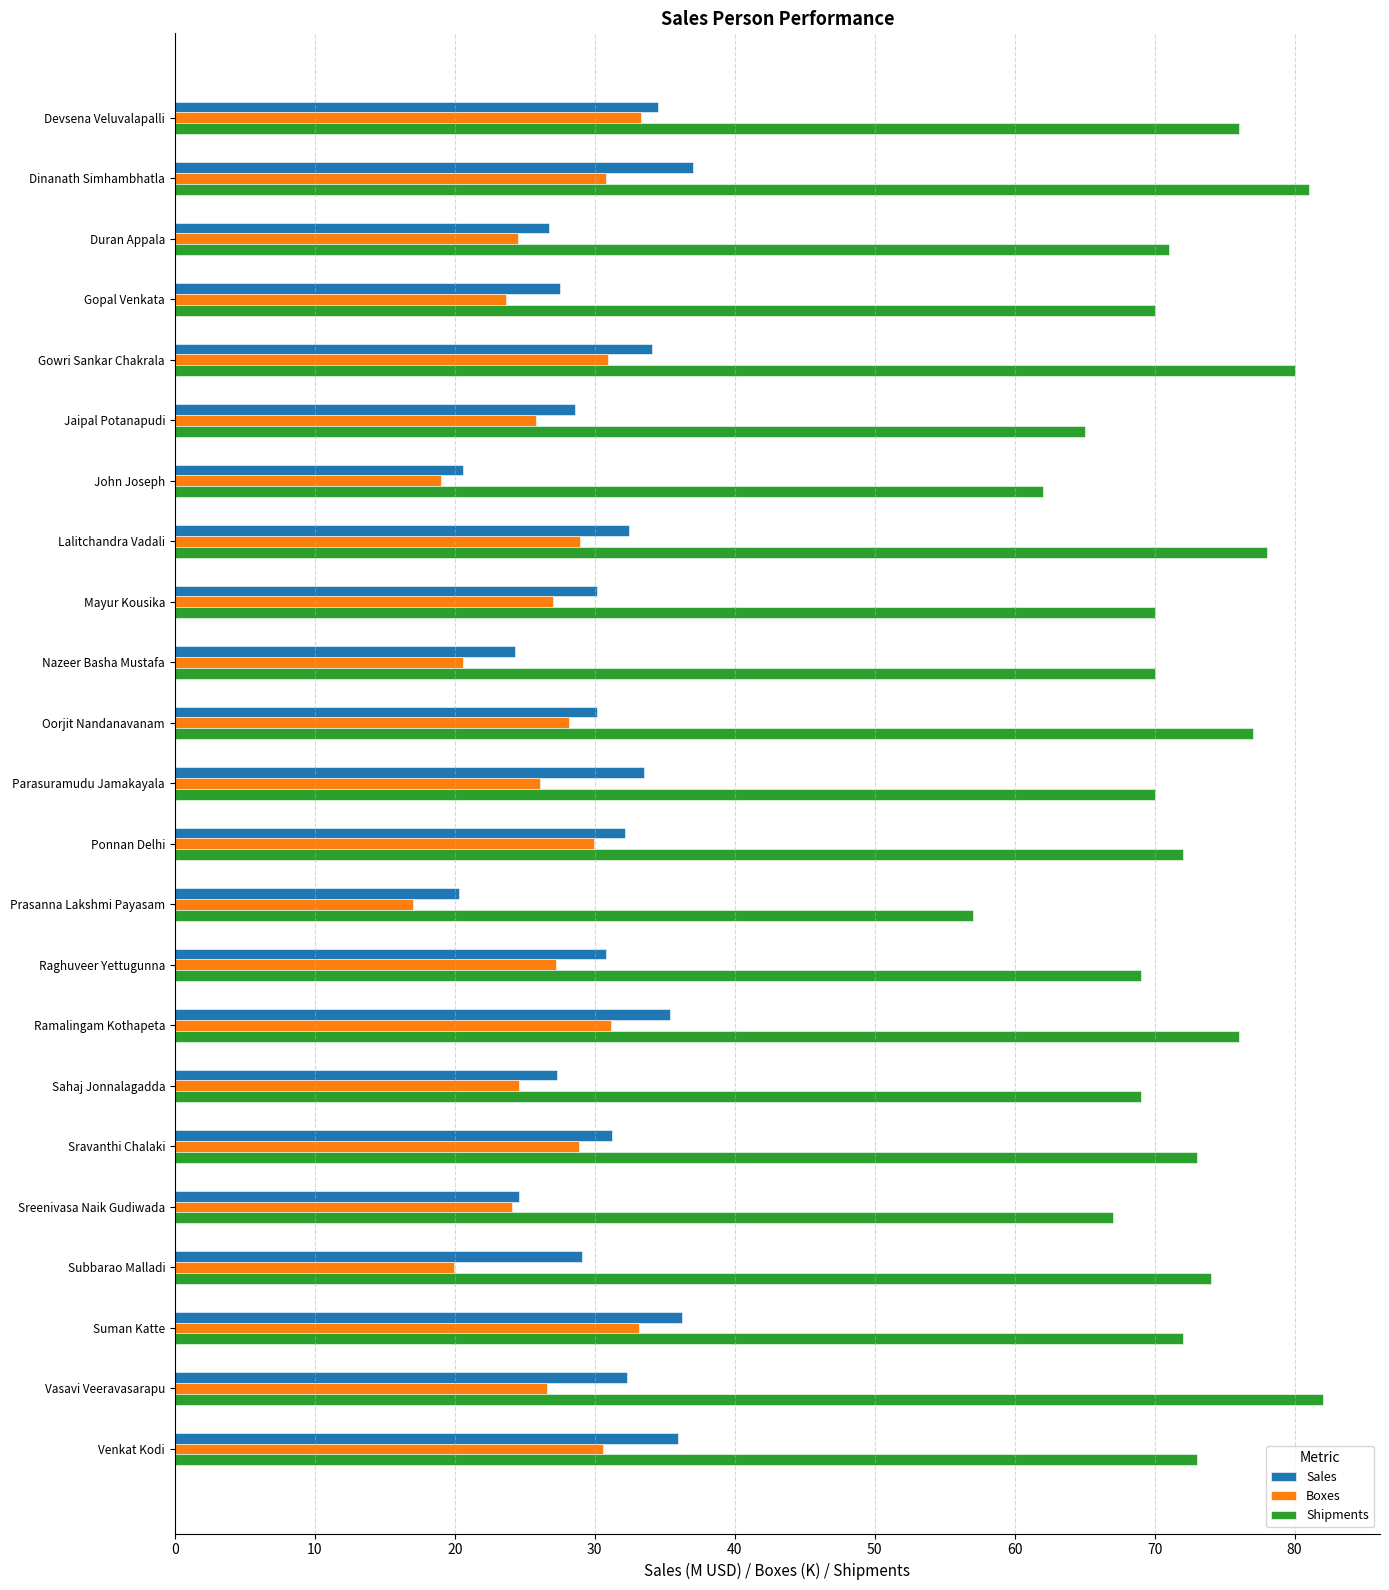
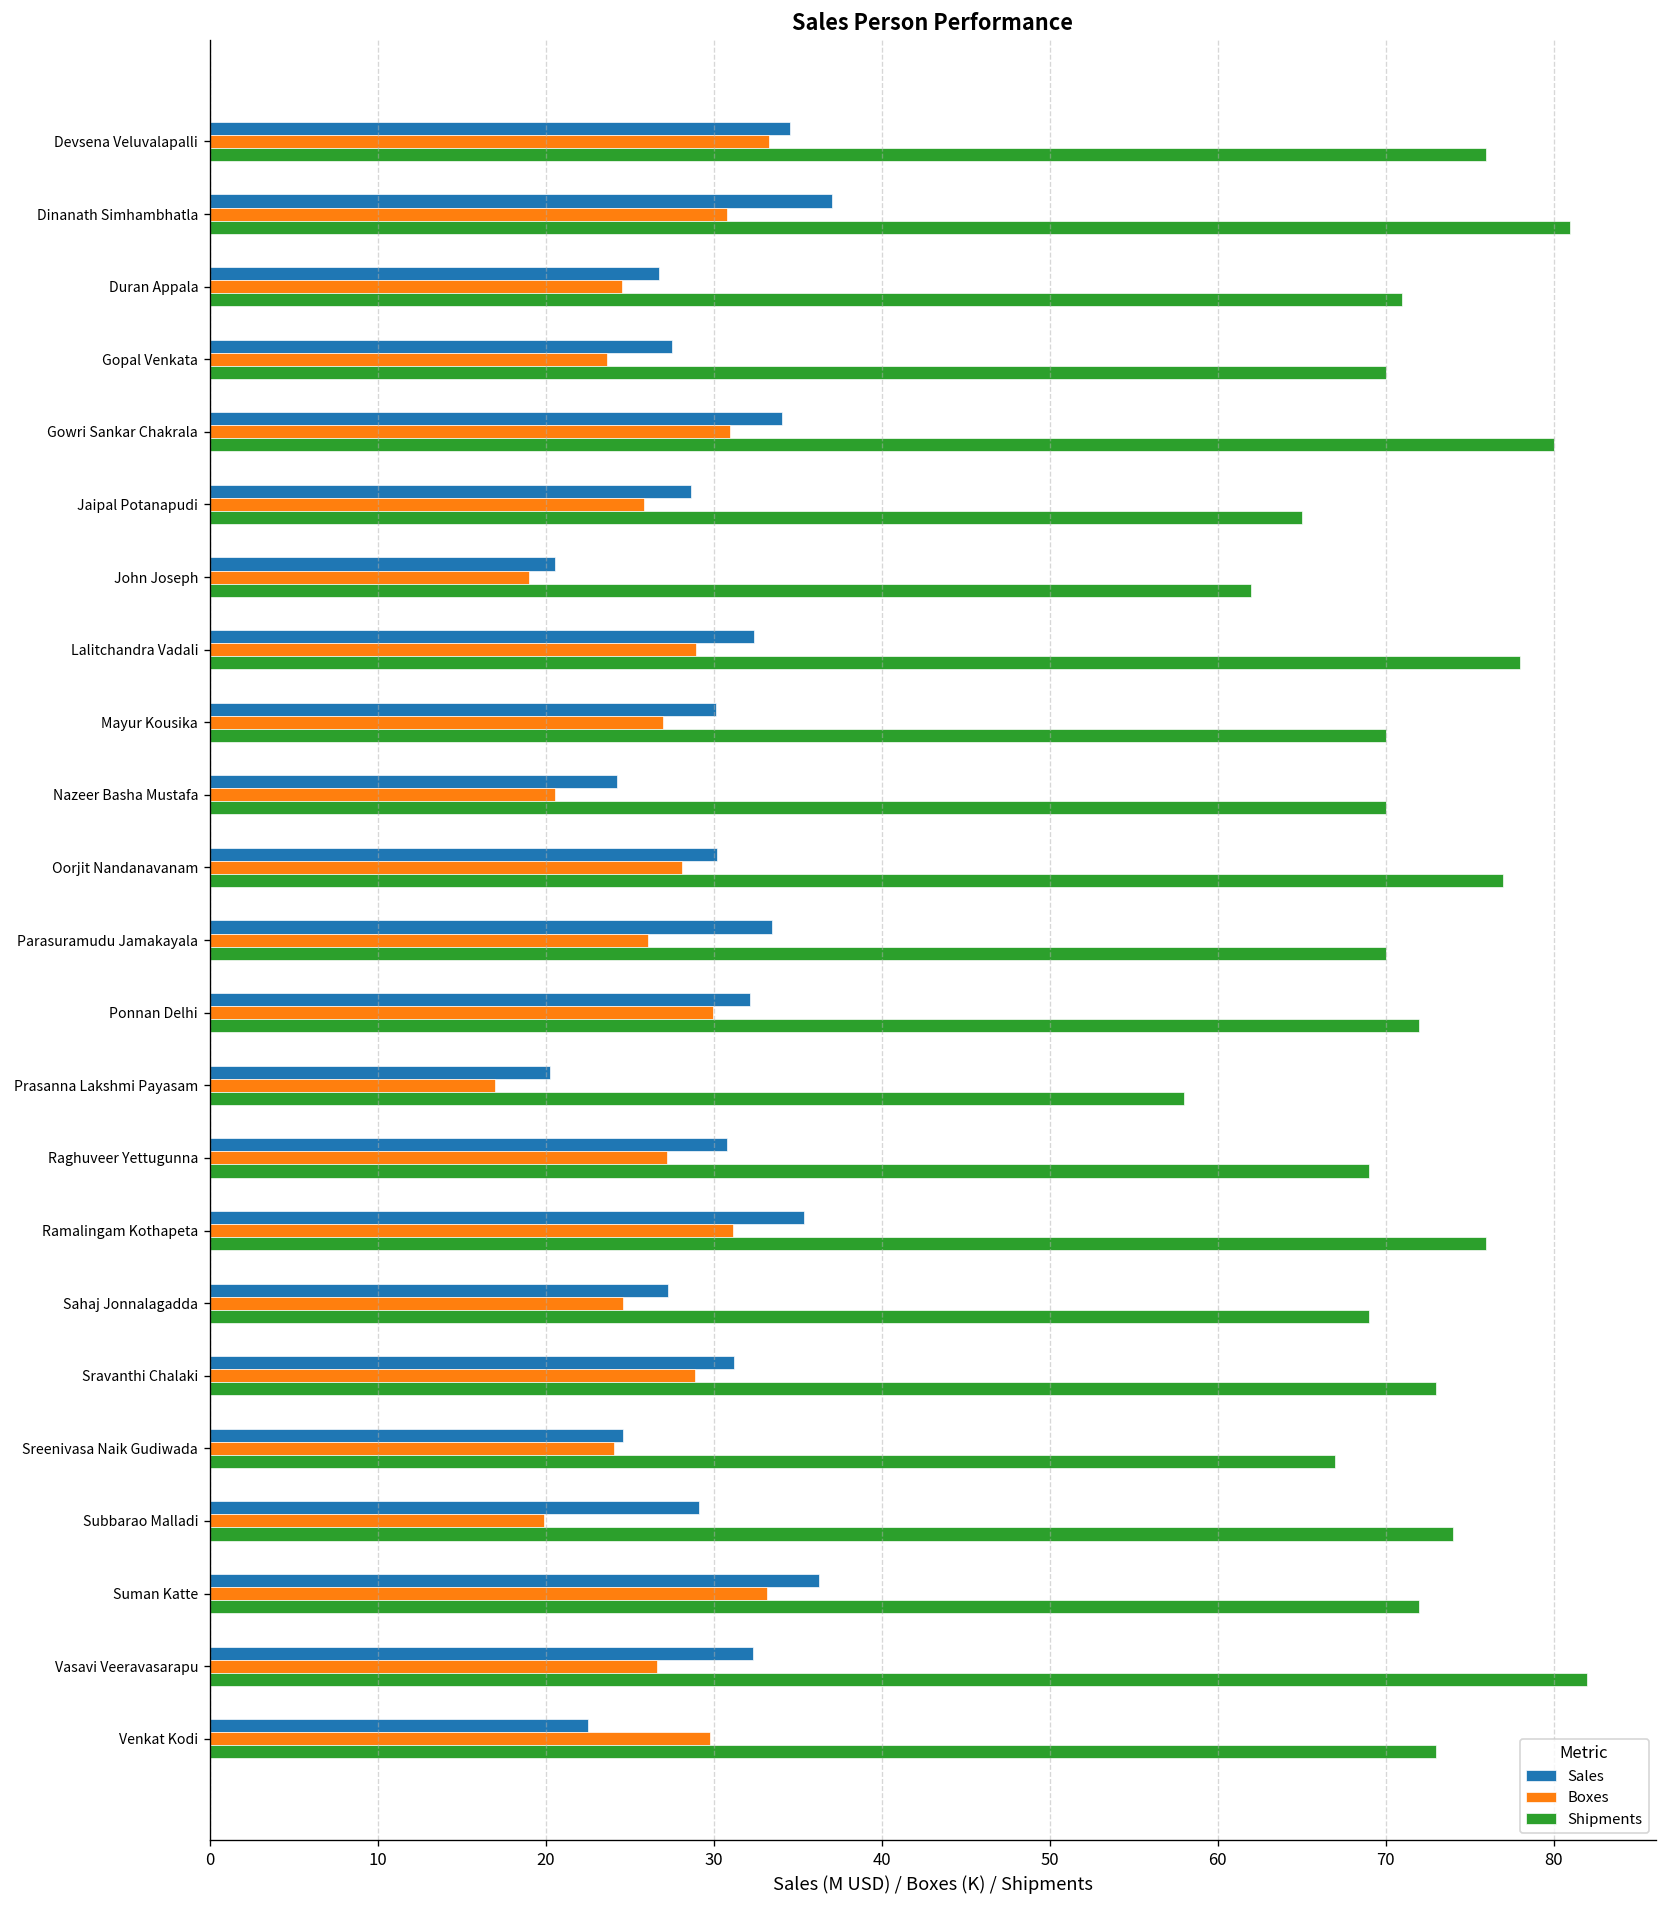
Shipments, Prasanna Lakshmi Payasam: 57 -> 58
Sales, Venkat Kodi: 36.0 -> 22.5
Boxes, Venkat Kodi: 30.6 -> 29.8
